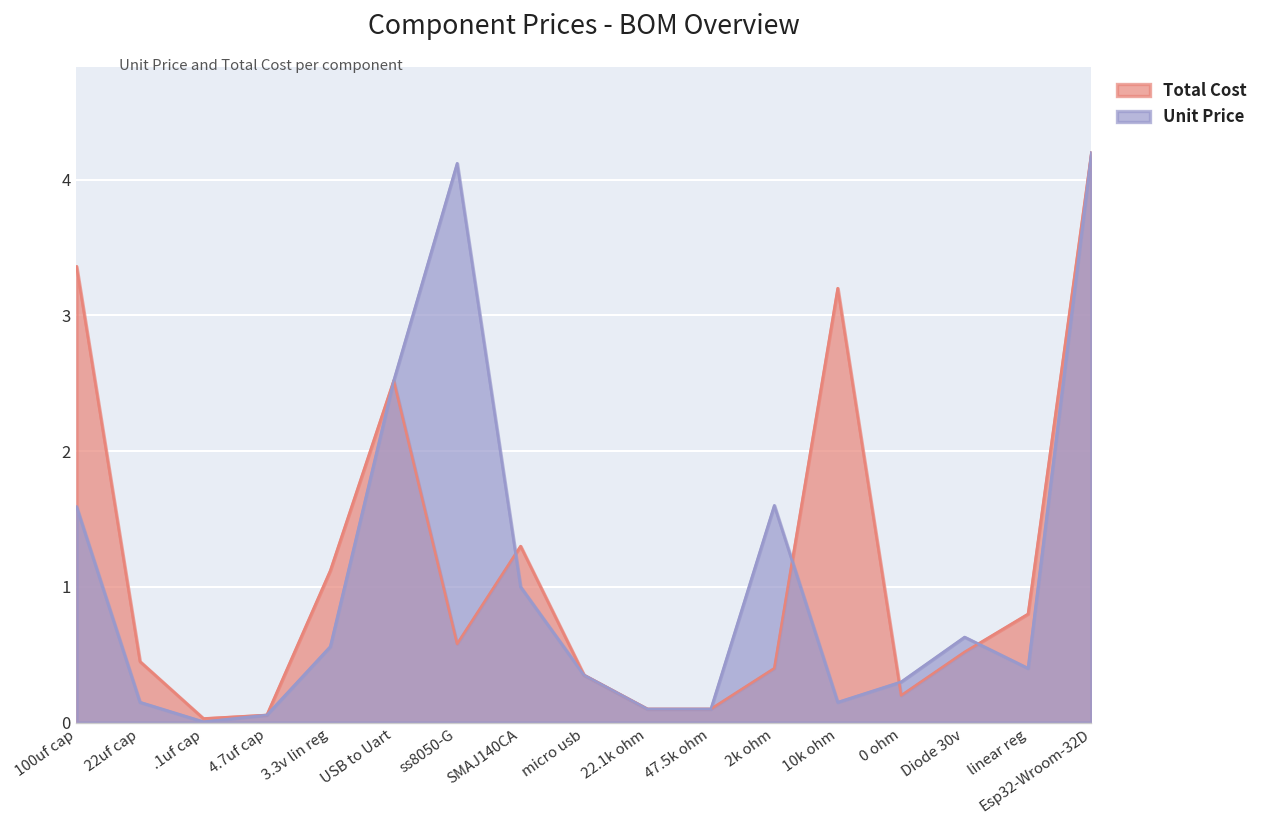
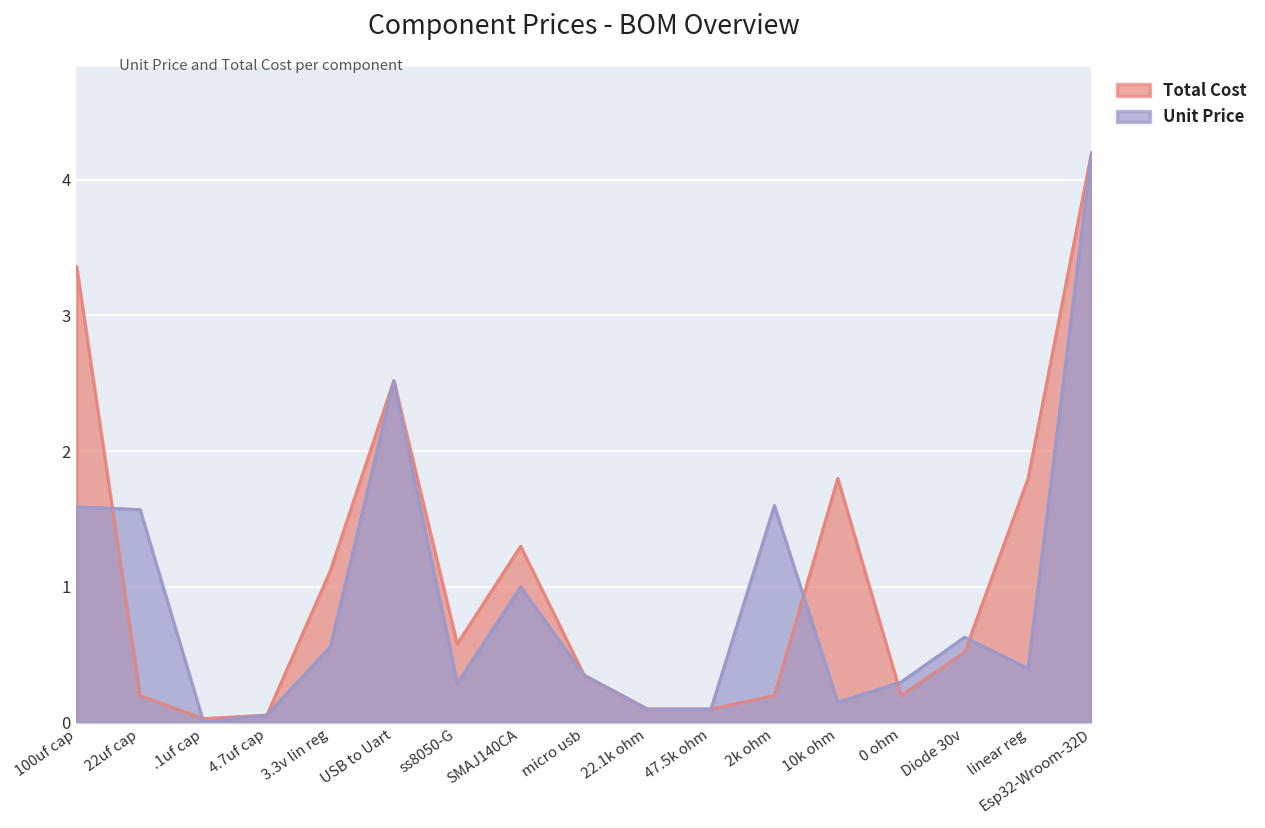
Total Cost, 22uf cap: 0.45 -> 0.20
Unit Price, 22uf cap: 0.15 -> 1.57
Unit Price, ss8050-G: 4.12 -> 0.29
Total Cost, 2k ohm: 0.4 -> 0.2
Total Cost, 10k ohm: 3.2 -> 1.8
Total Cost, linear reg: 0.8 -> 1.8
